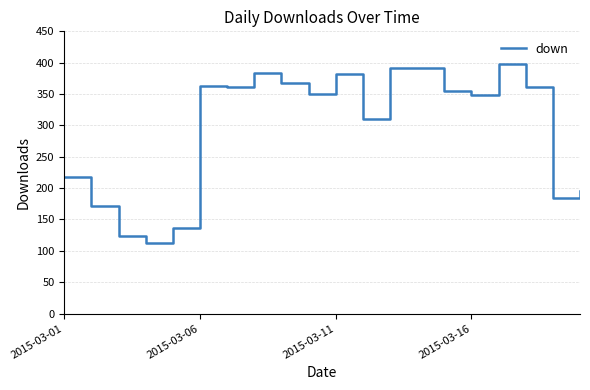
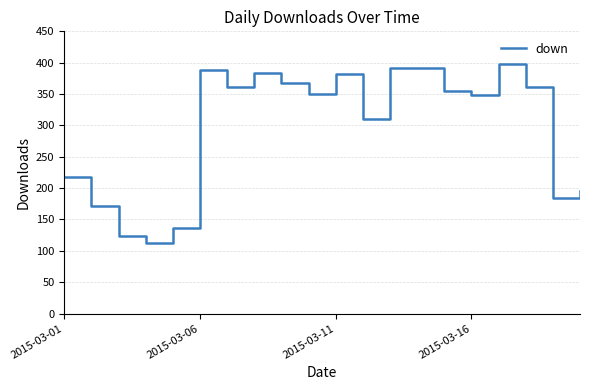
2015-03-06: 360 -> 390
